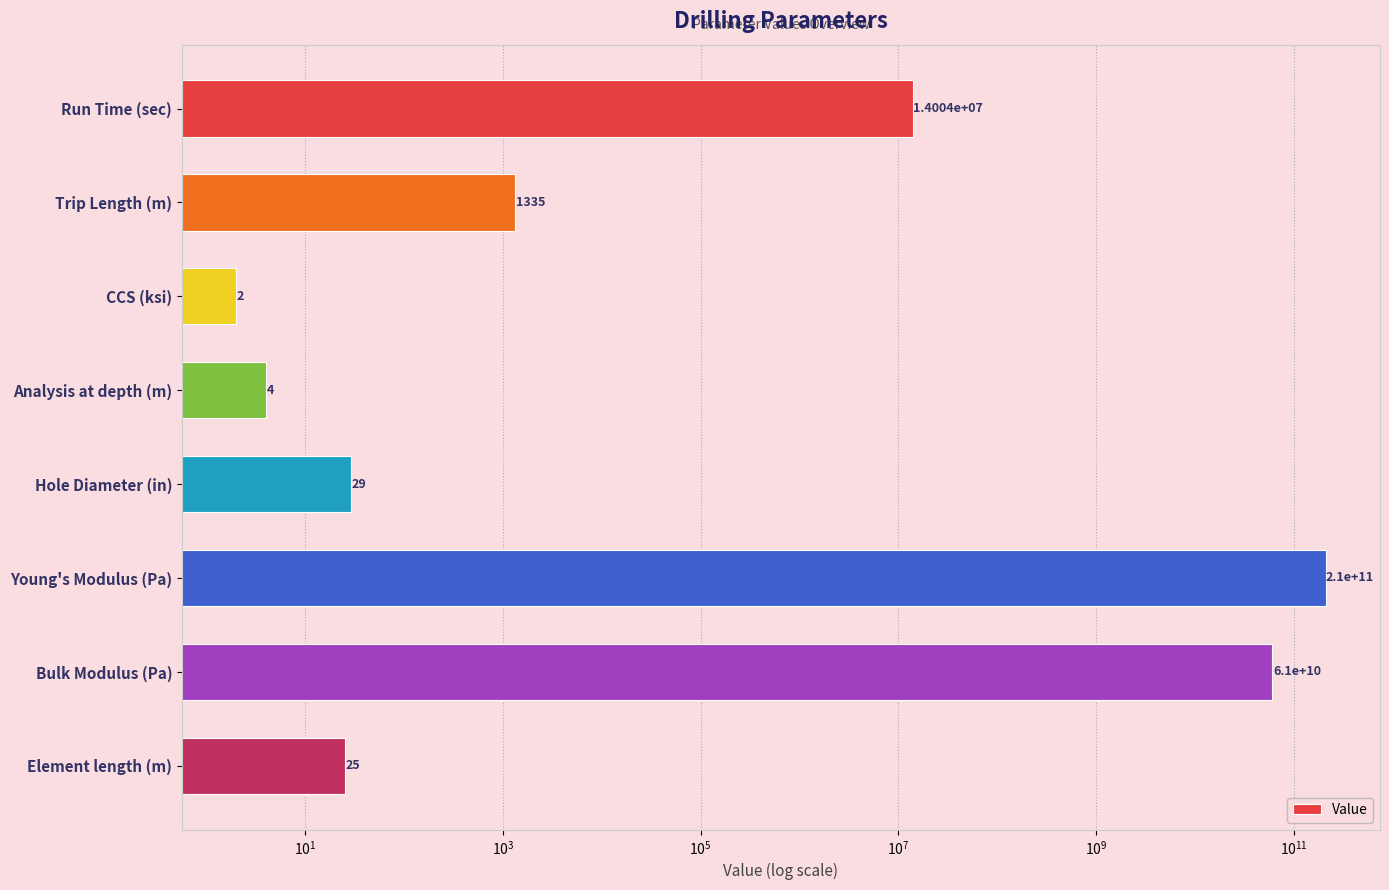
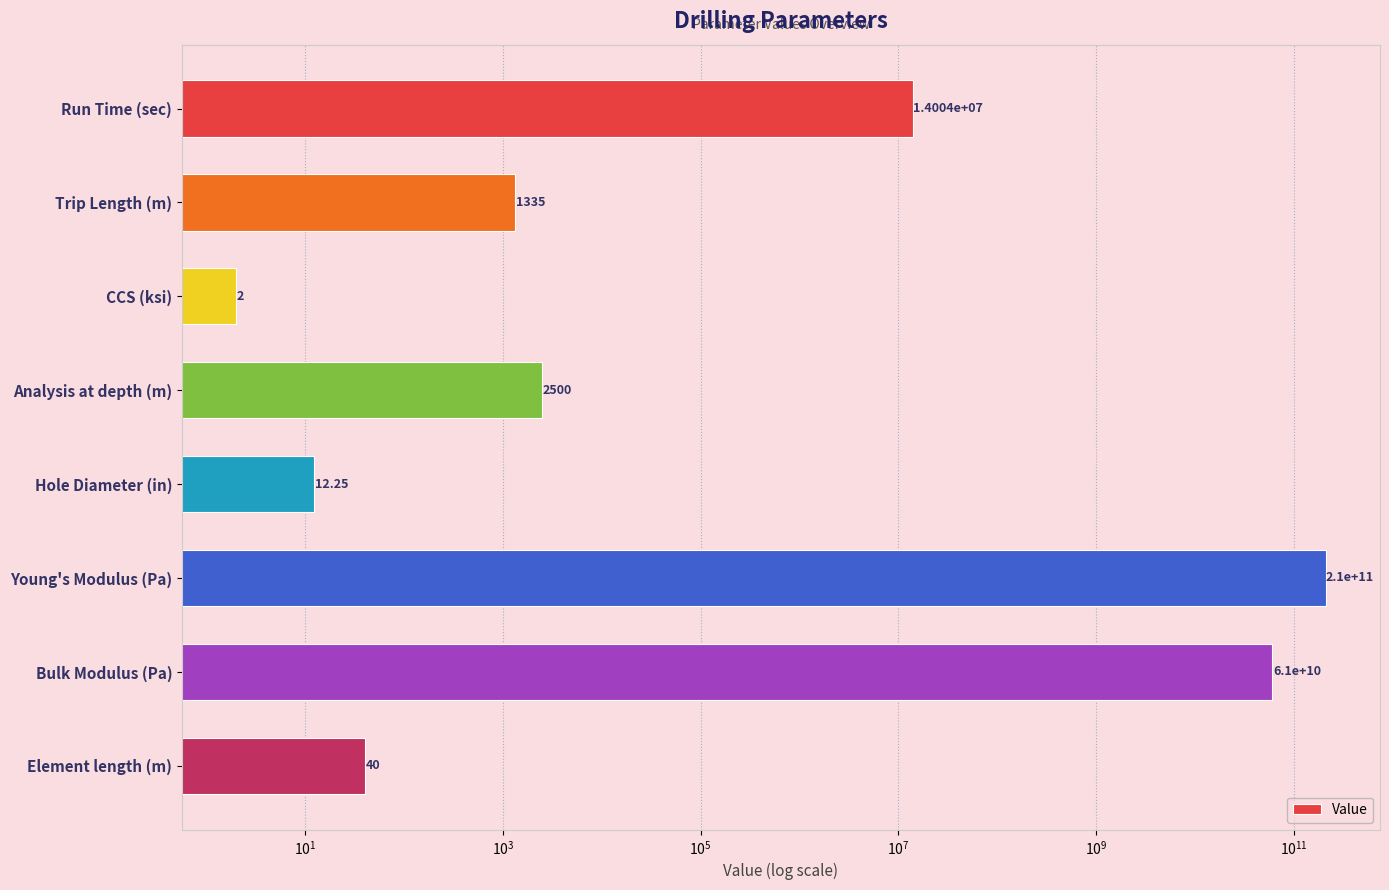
Analysis at depth (m): 4 -> 2500
Hole Diameter (in): 29 -> 12.25
Element length (m): 25 -> 40
